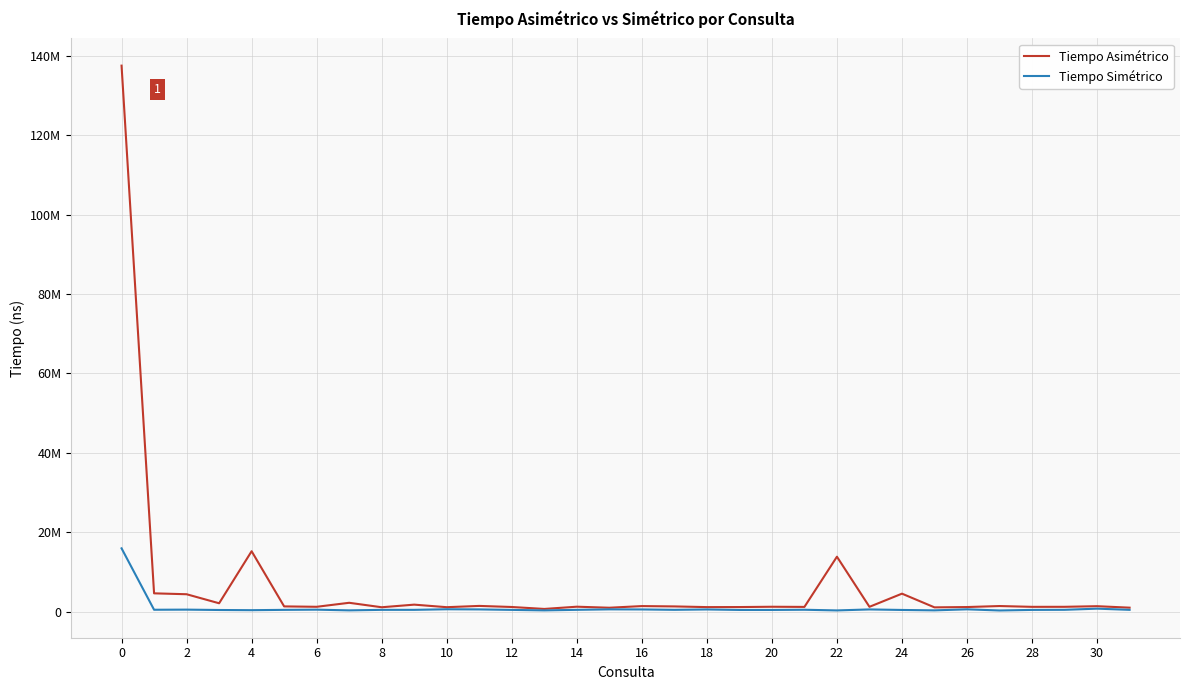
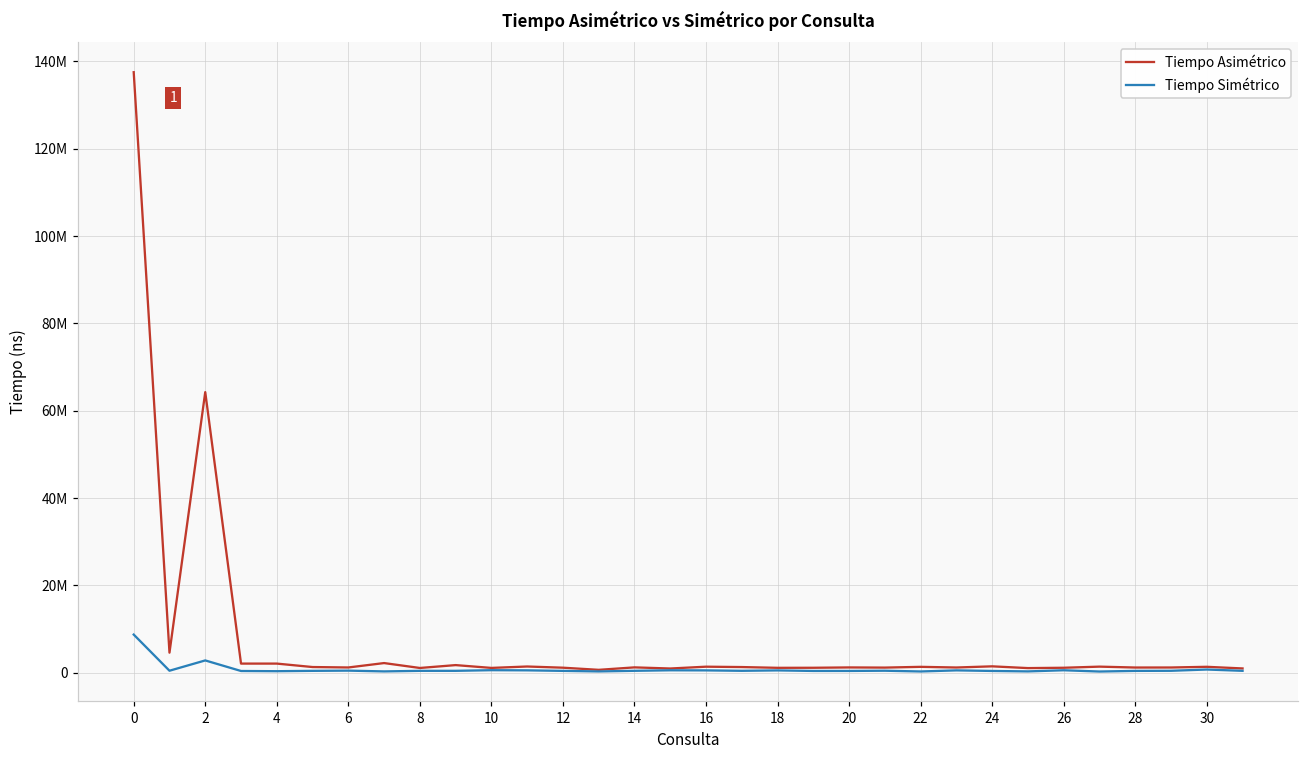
Tiempo Simétrico, 0: 16000000 -> 9000000
Tiempo Asimétrico, 2: 4000000 -> 64000000
Tiempo Simétrico, 2: 0 -> 3000000
Tiempo Asimétrico, 4: 15000000 -> 2000000
Tiempo Asimétrico, 22: 14000000 -> 1000000
Tiempo Asimétrico, 24: 5000000 -> 1000000
